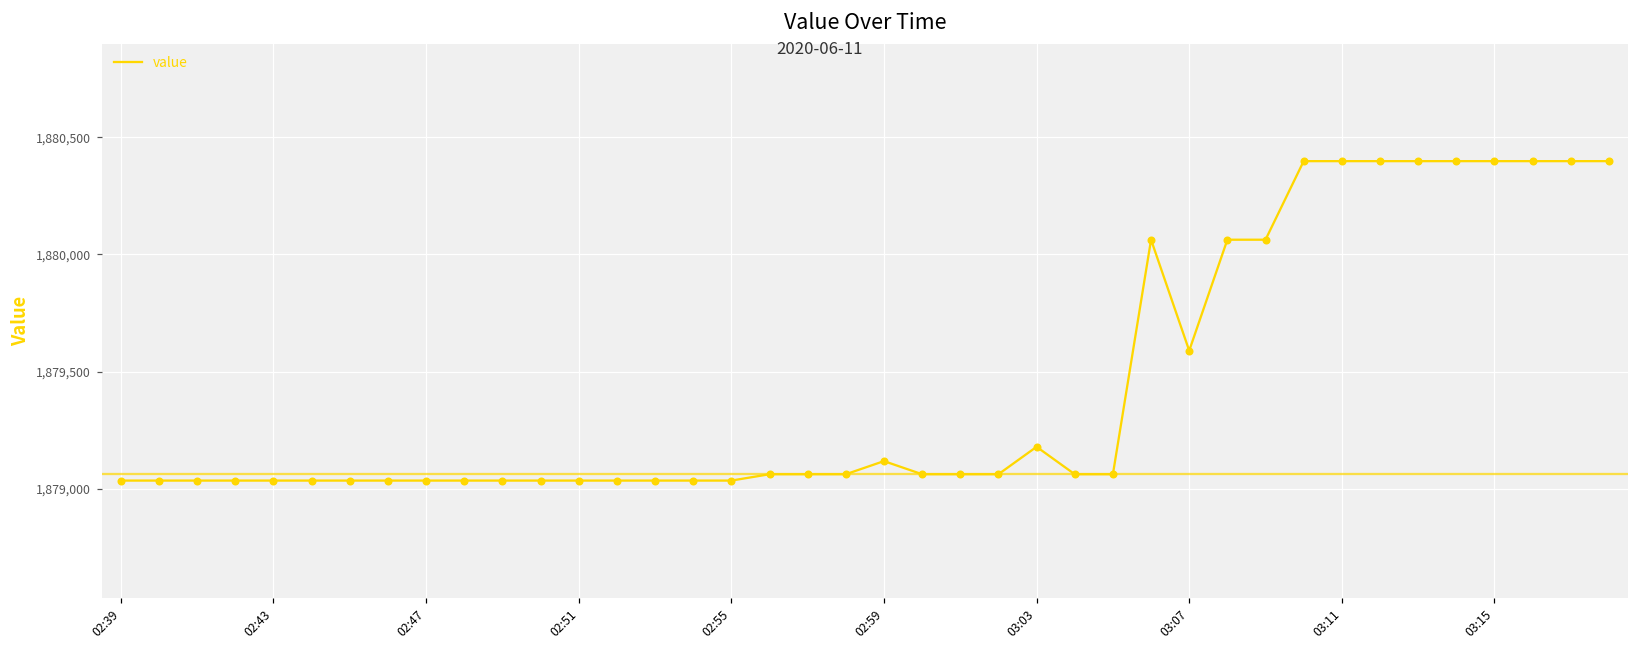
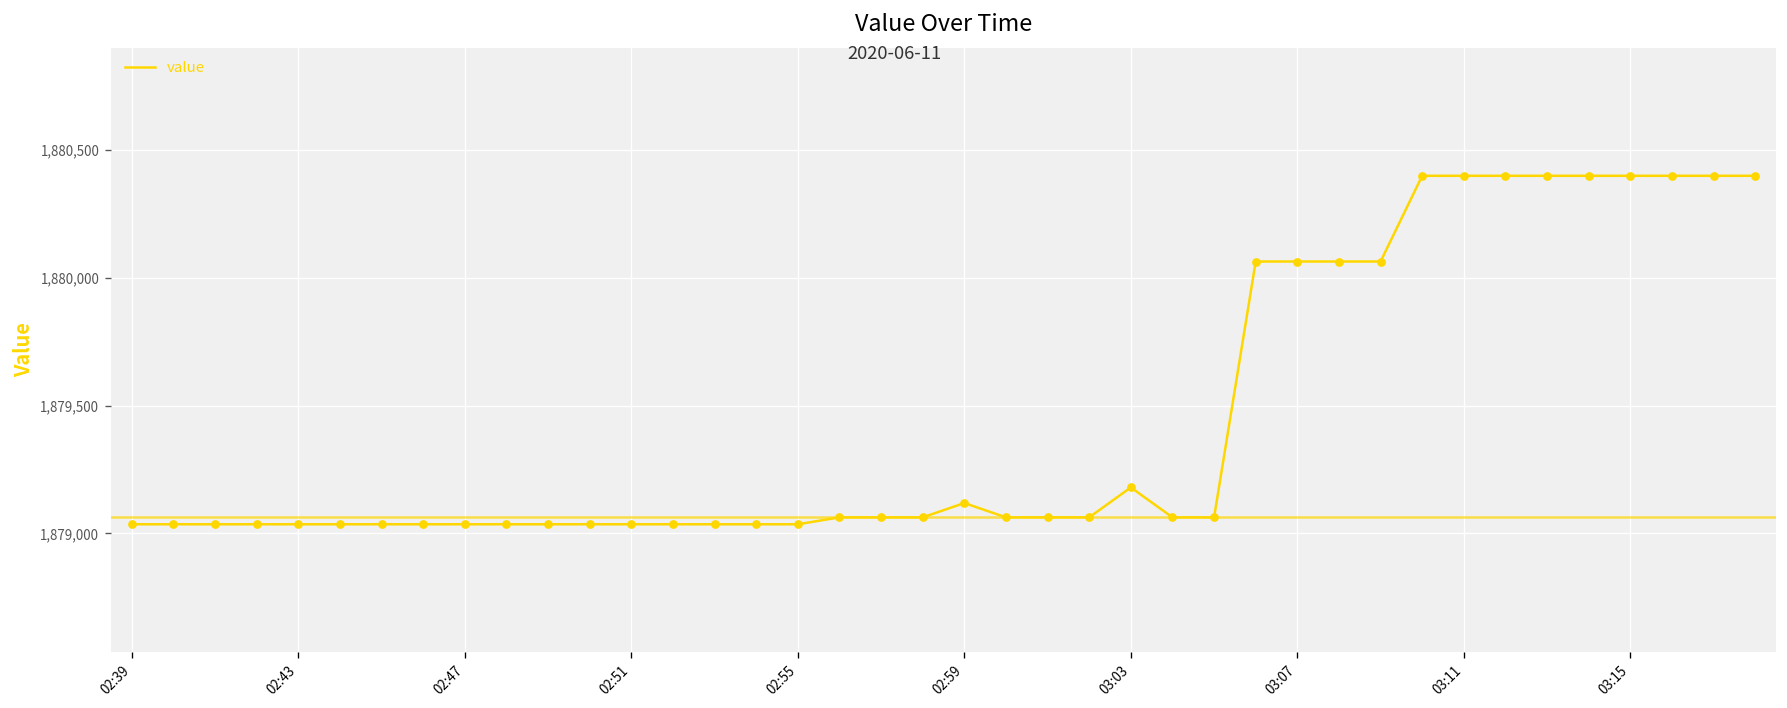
03:07: 1,879,590 -> 1,880,060
